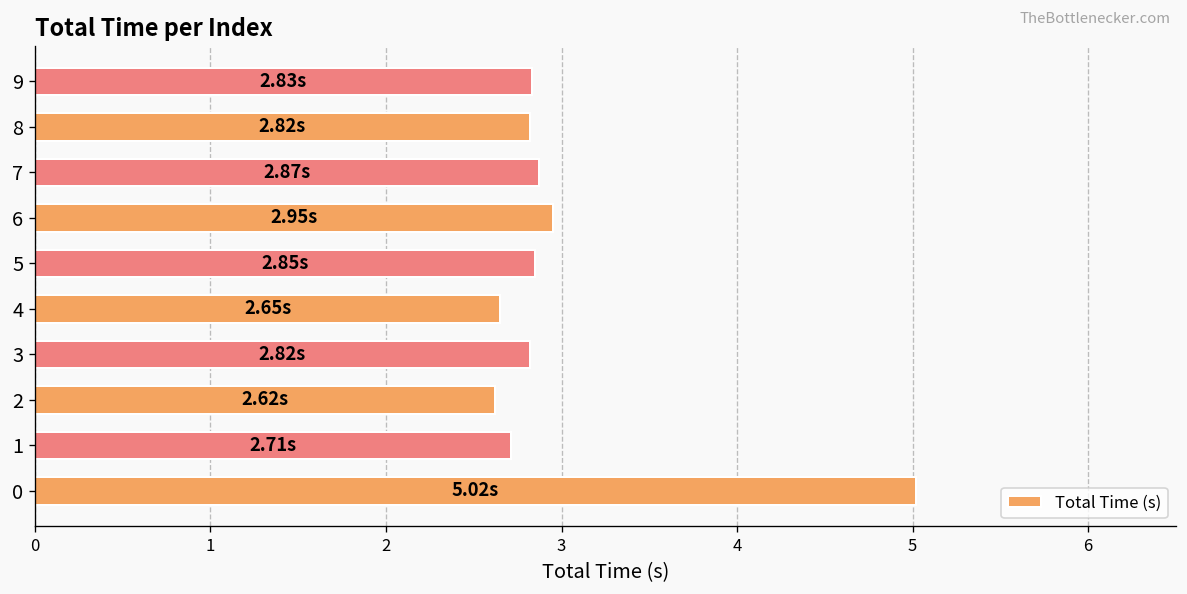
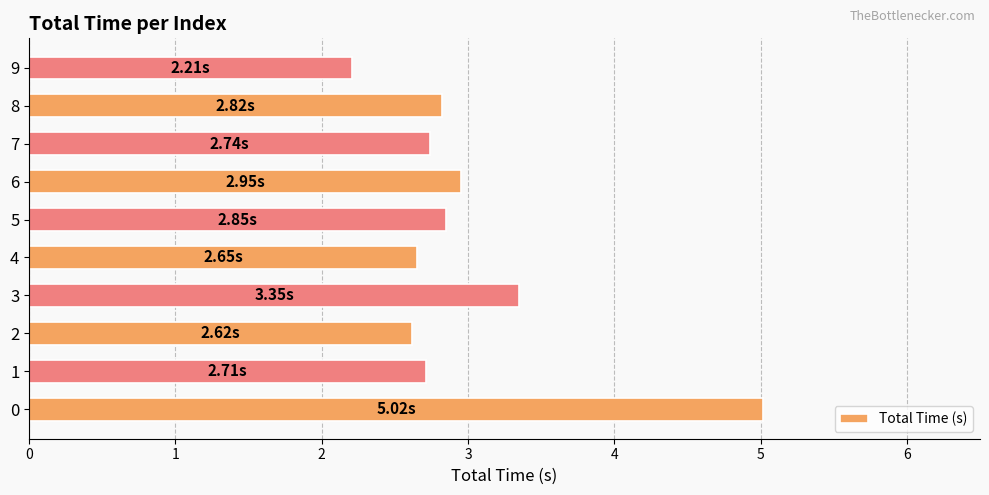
9: 2.83s -> 2.21s
7: 2.87s -> 2.74s
3: 2.82s -> 3.35s
